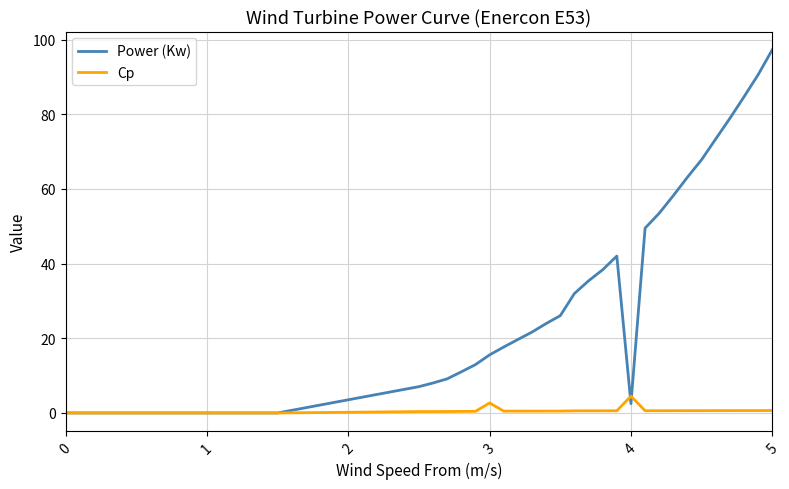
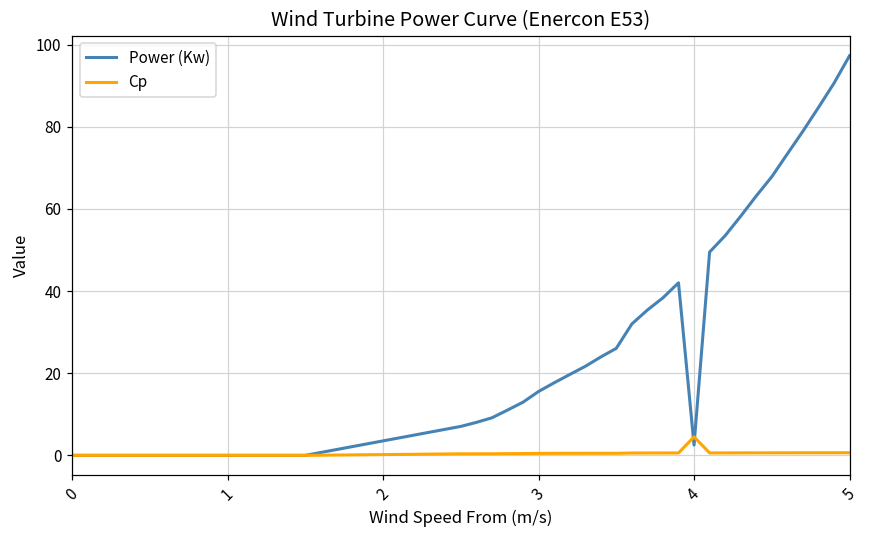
Cp, 3: 3 -> 0
